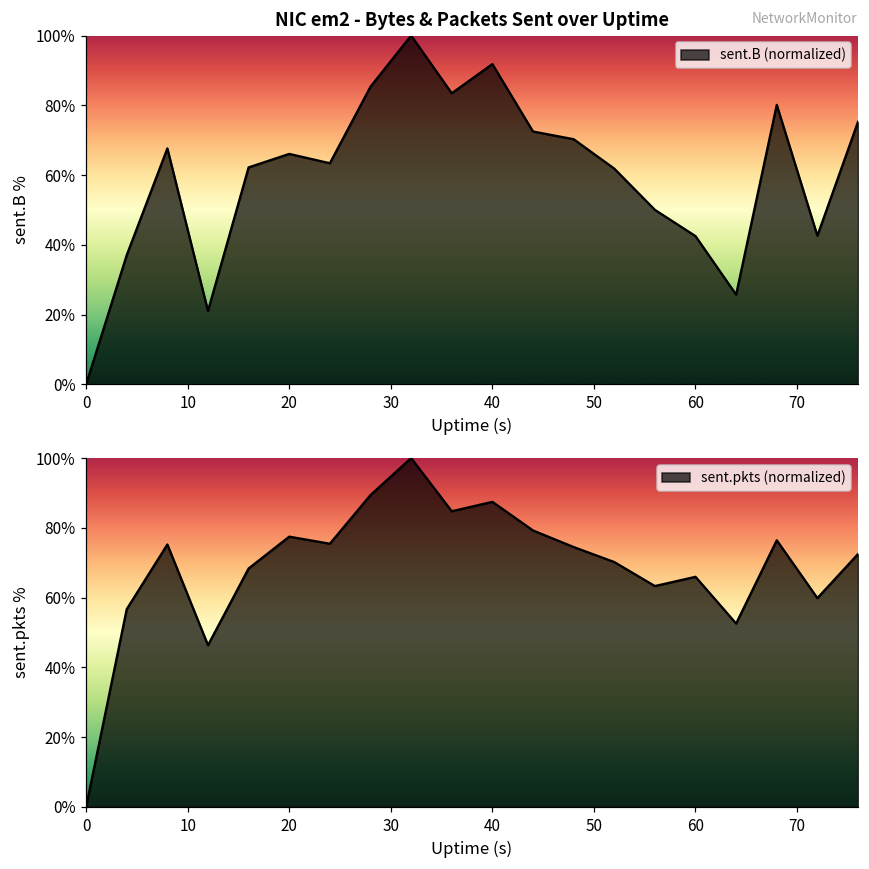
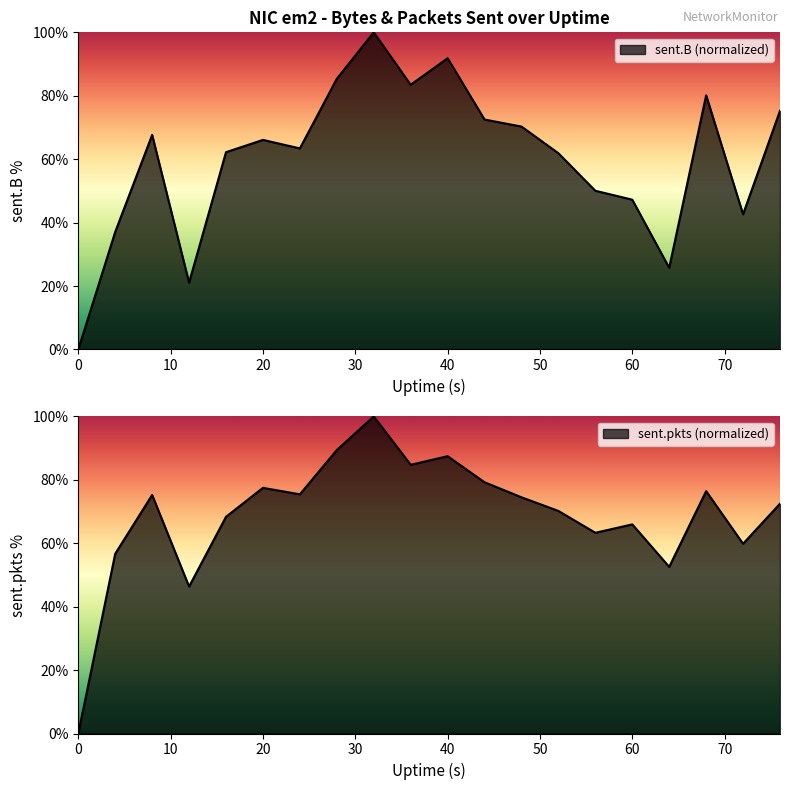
NIC em2 - Bytes & Packets Sent over Uptime, 60: 43% -> 47%
